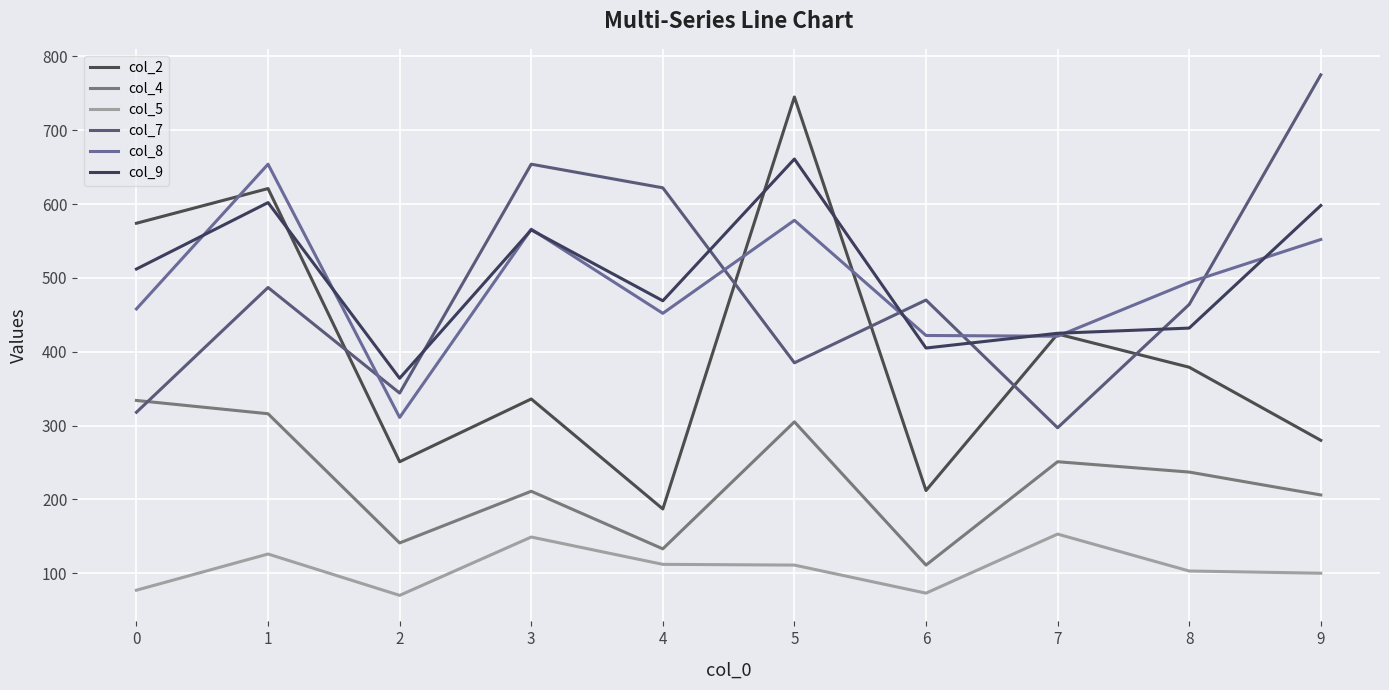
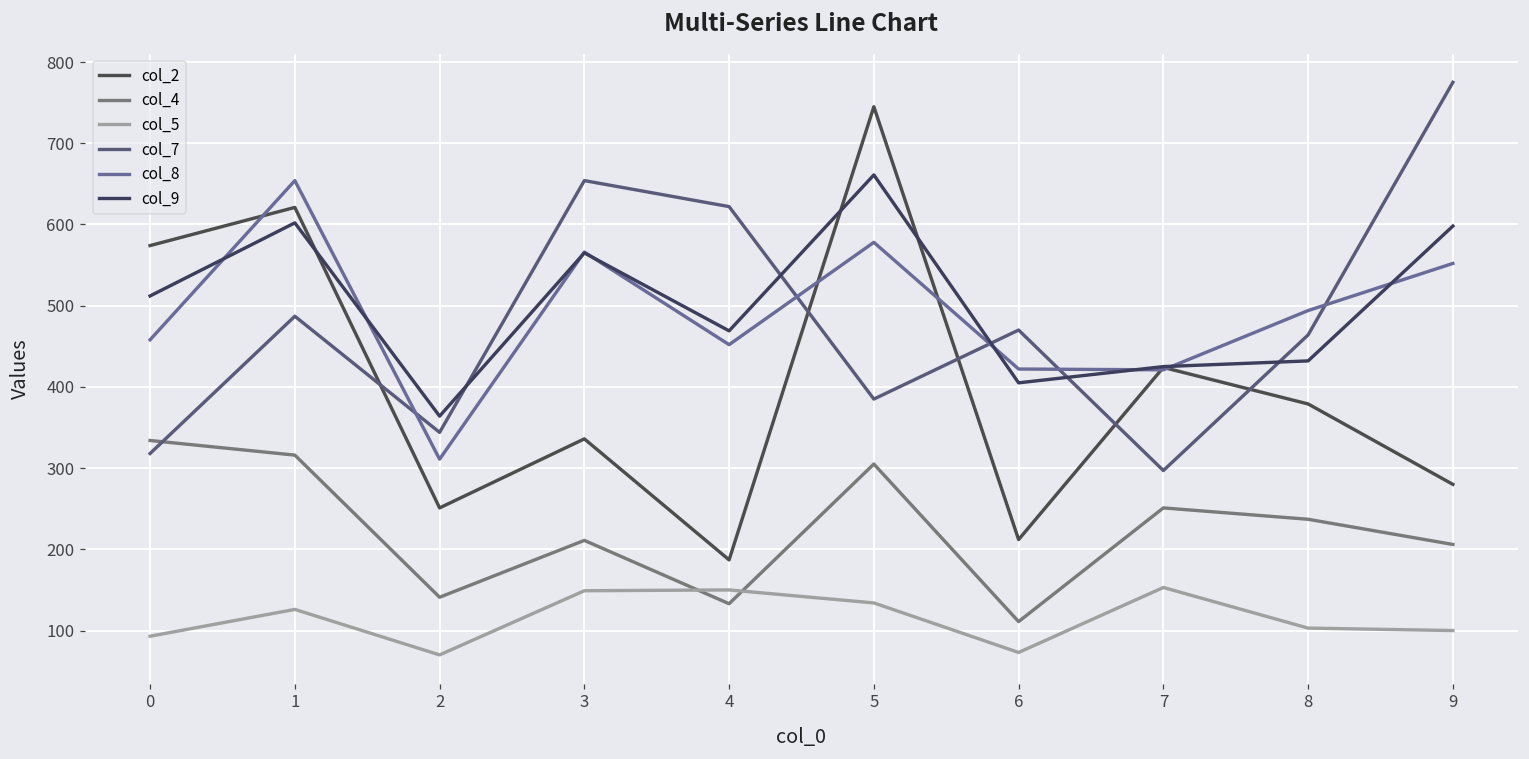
col_5, 0: 80 -> 90
col_5, 4: 110 -> 150
col_5, 5: 110 -> 130
